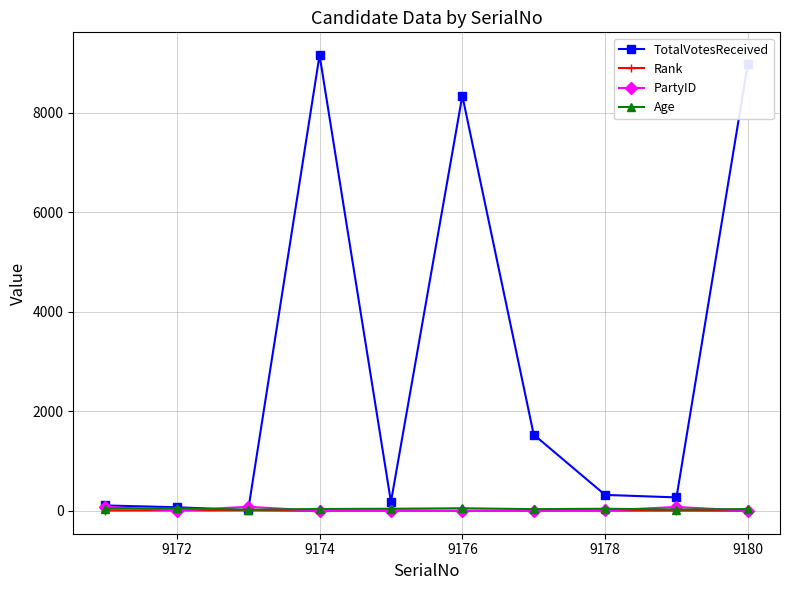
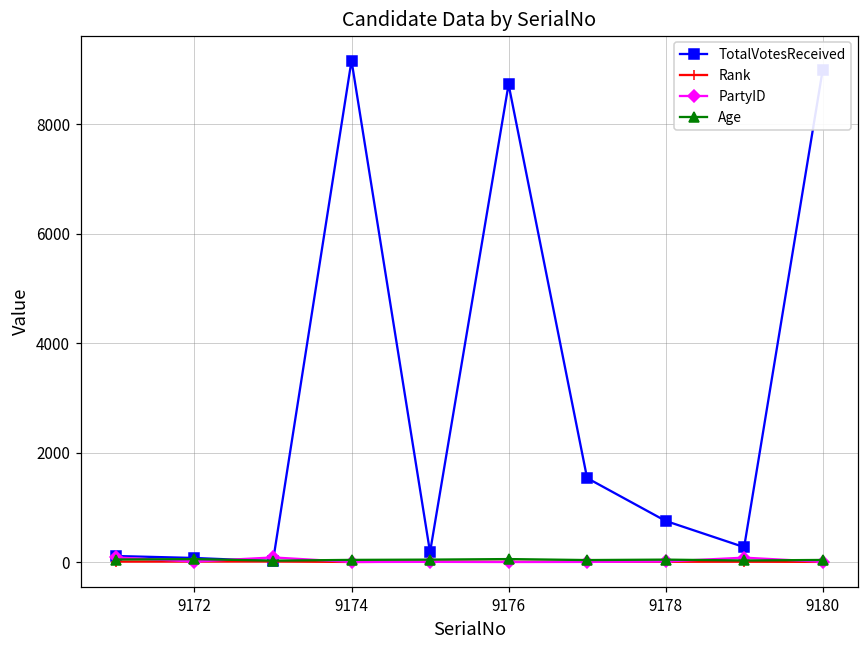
TotalVotesReceived, 9176: 8300 -> 8700
TotalVotesReceived, 9178: 300 -> 800
